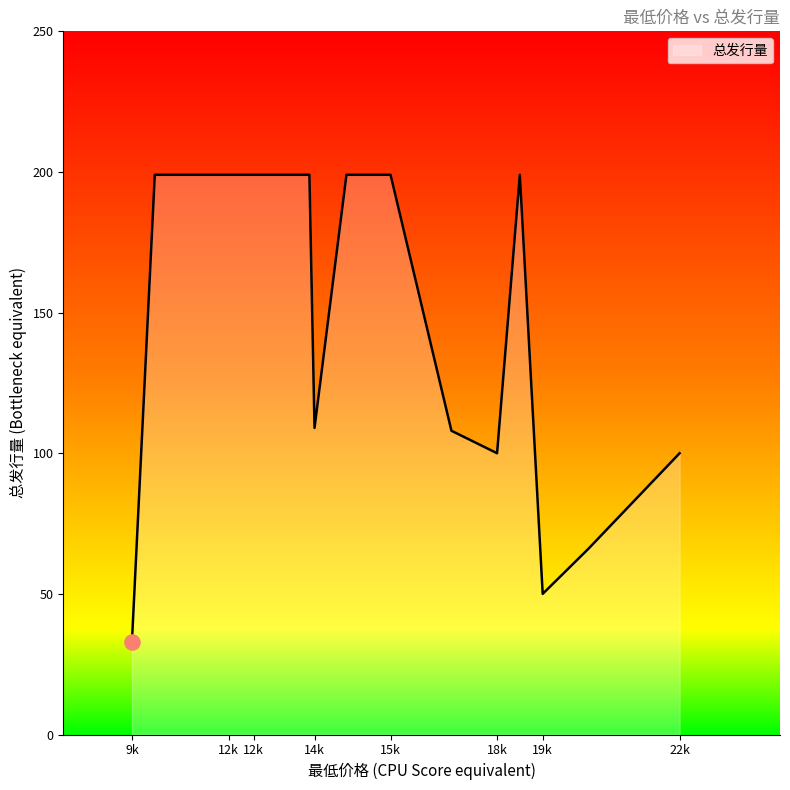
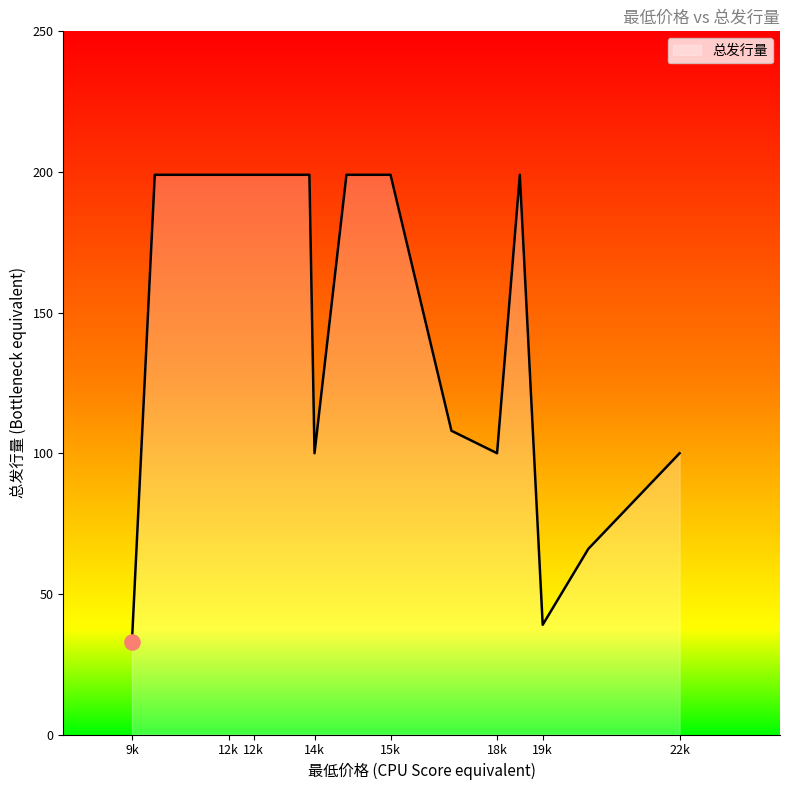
总发行量, 14k: 109 -> 100
总发行量, 19k: 50 -> 39
